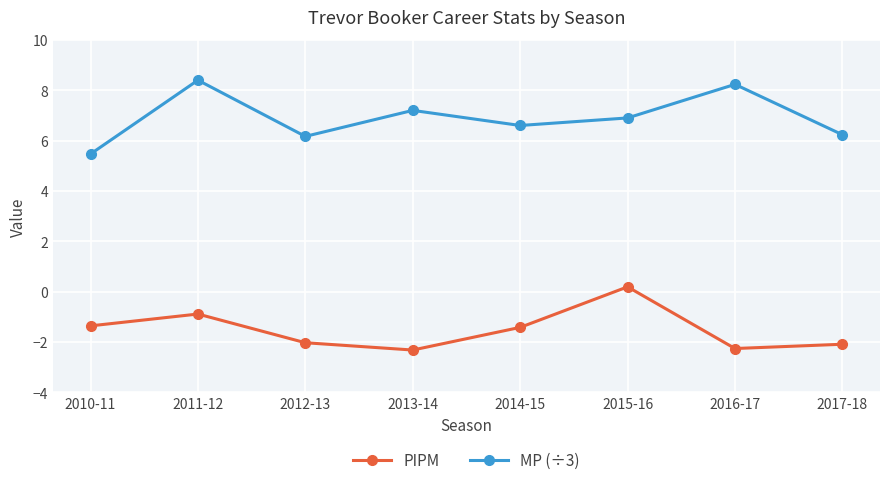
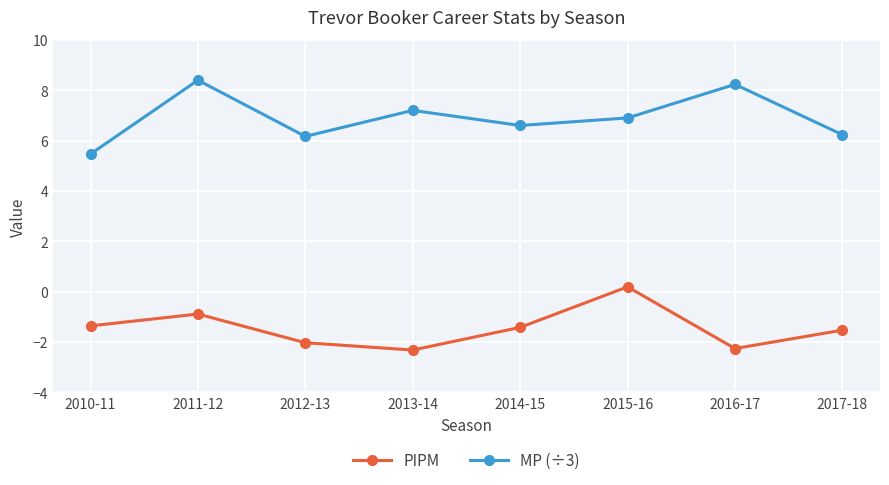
PIPM, 2017-18: -2.1 -> -1.5
